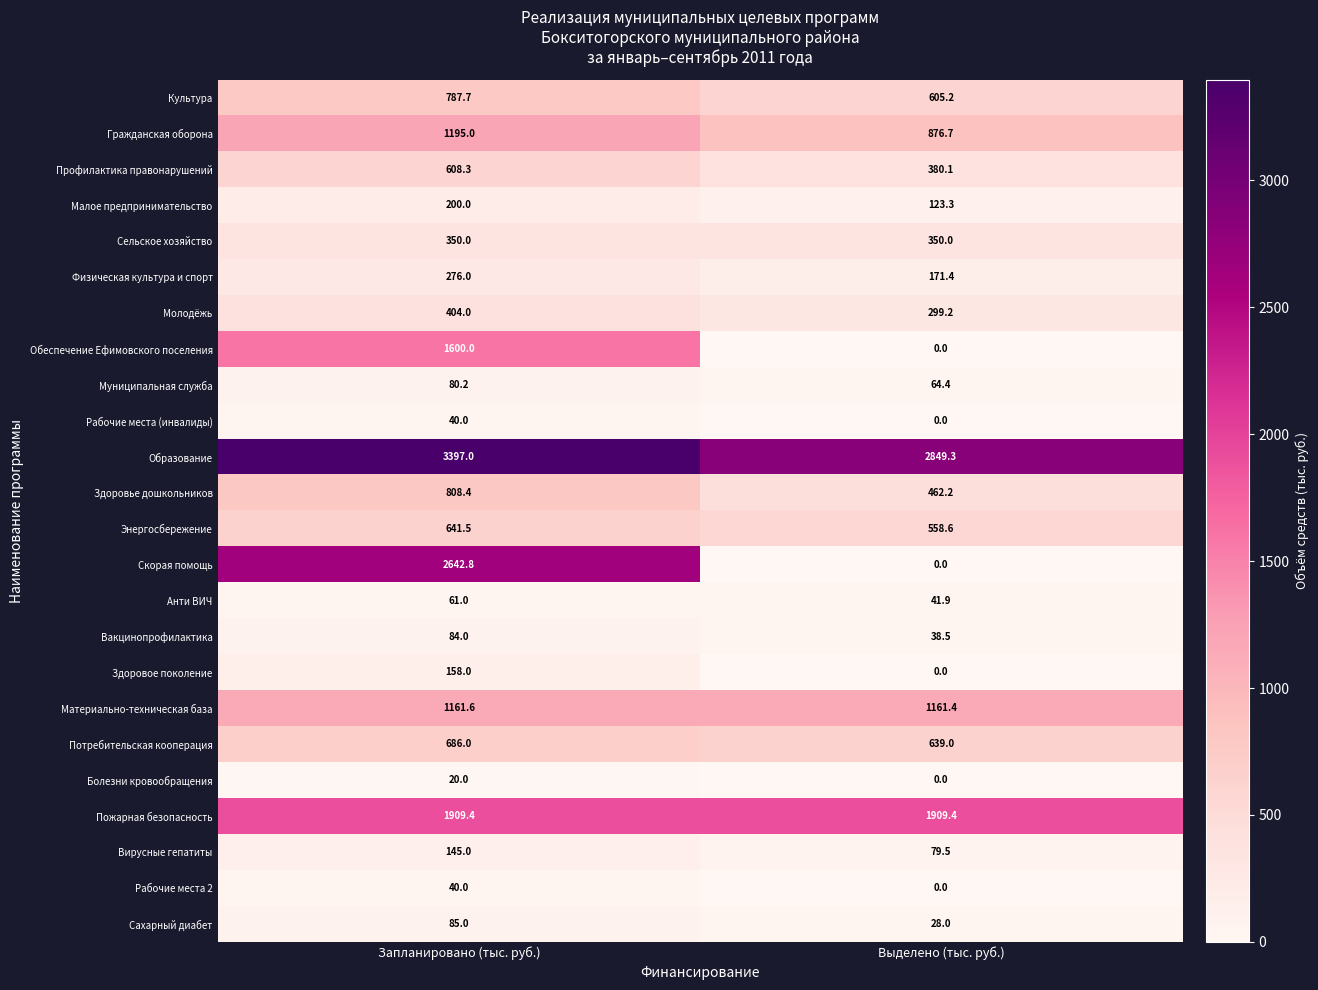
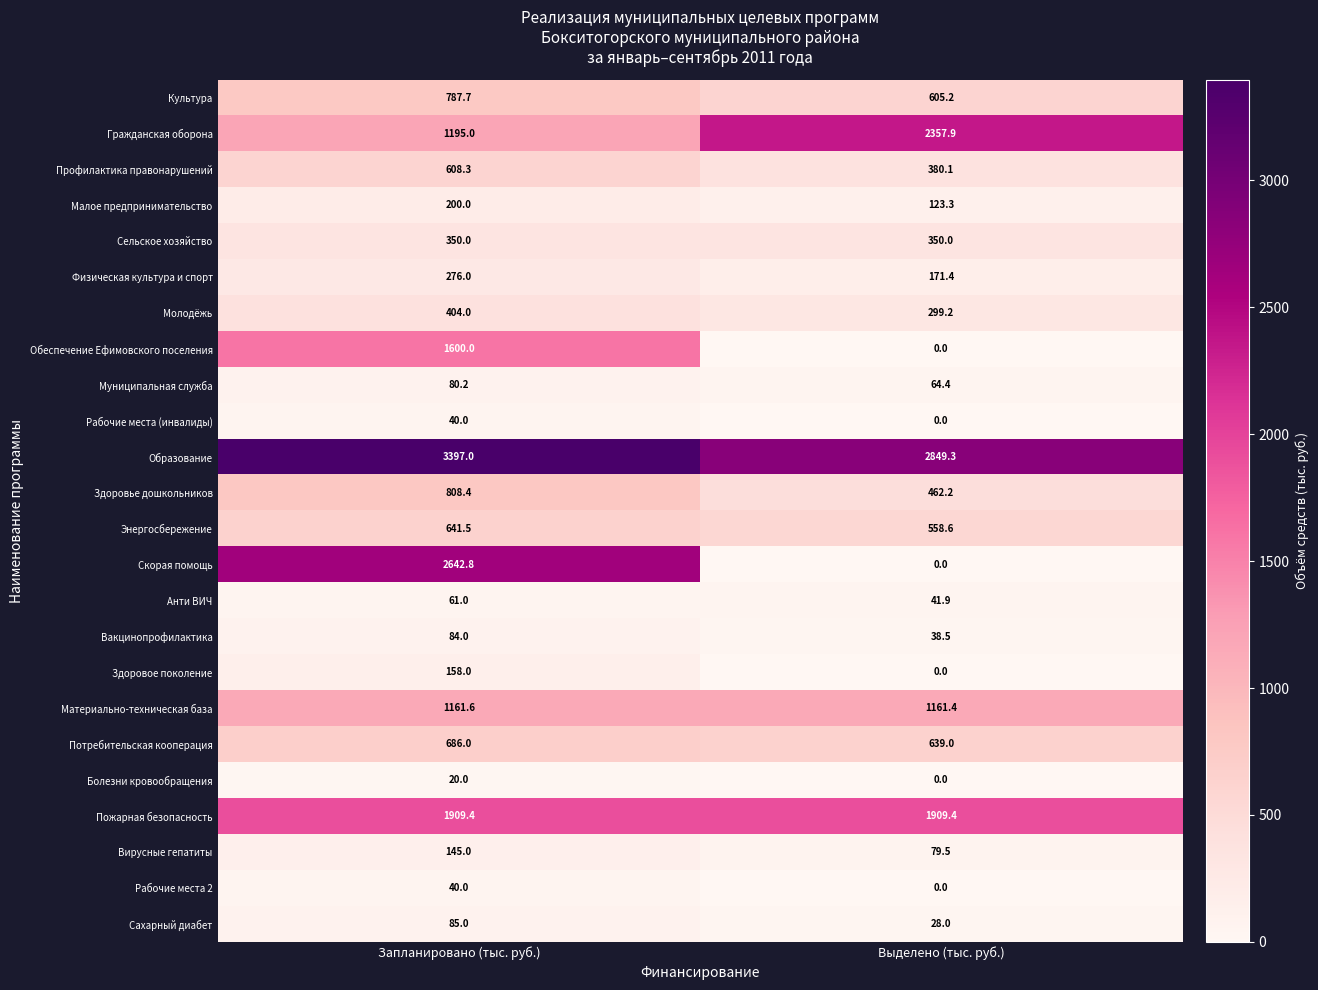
Гражданская оборона, Выделено (тыс. руб.): 876.7 -> 2357.9
